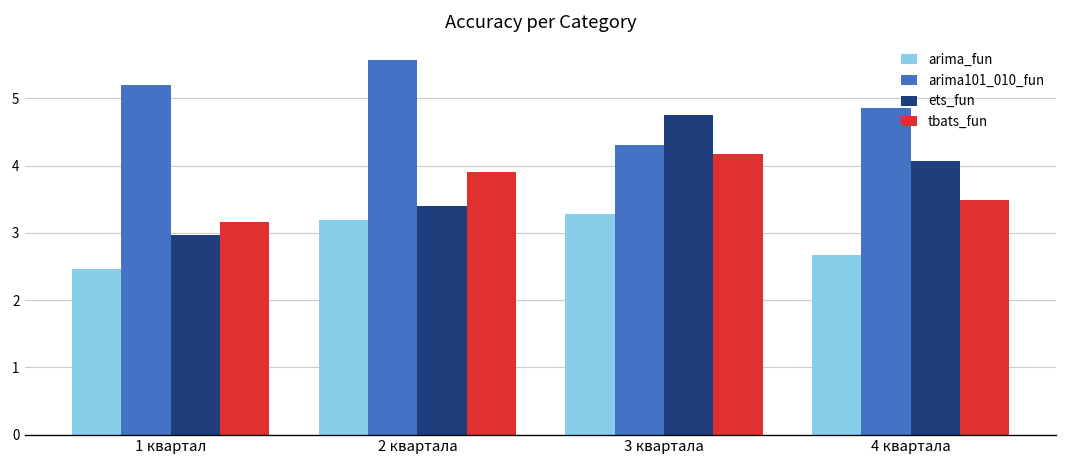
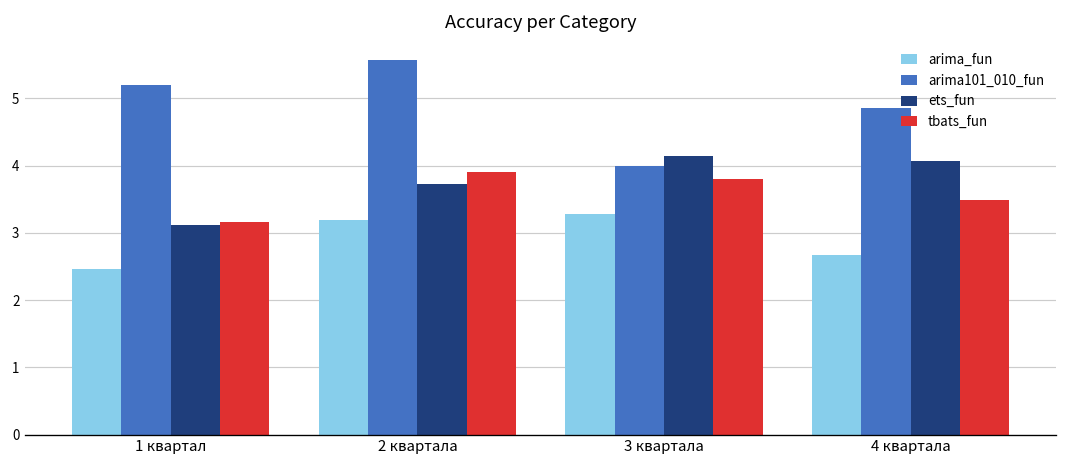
ets_fun, 1 квартал: 3.0 -> 3.1
ets_fun, 2 квартала: 3.4 -> 3.7
arima101_010_fun, 3 квартала: 4.3 -> 4.0
ets_fun, 3 квартала: 4.7 -> 4.1
tbats_fun, 3 квартала: 4.2 -> 3.8
